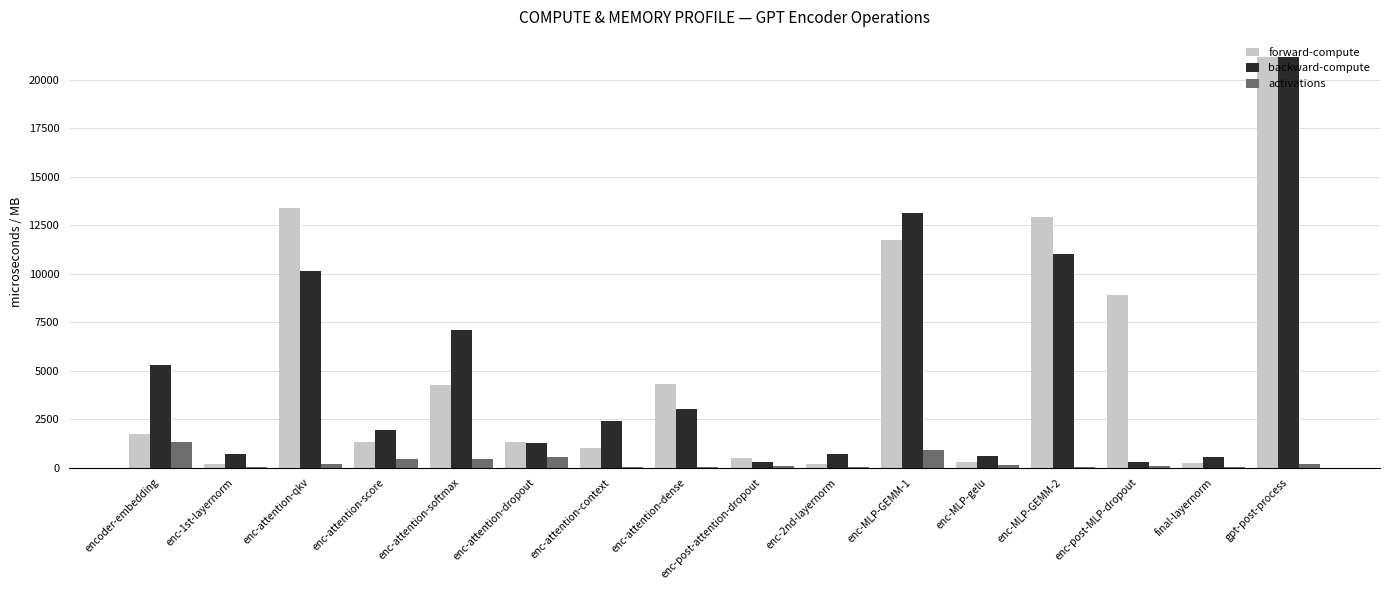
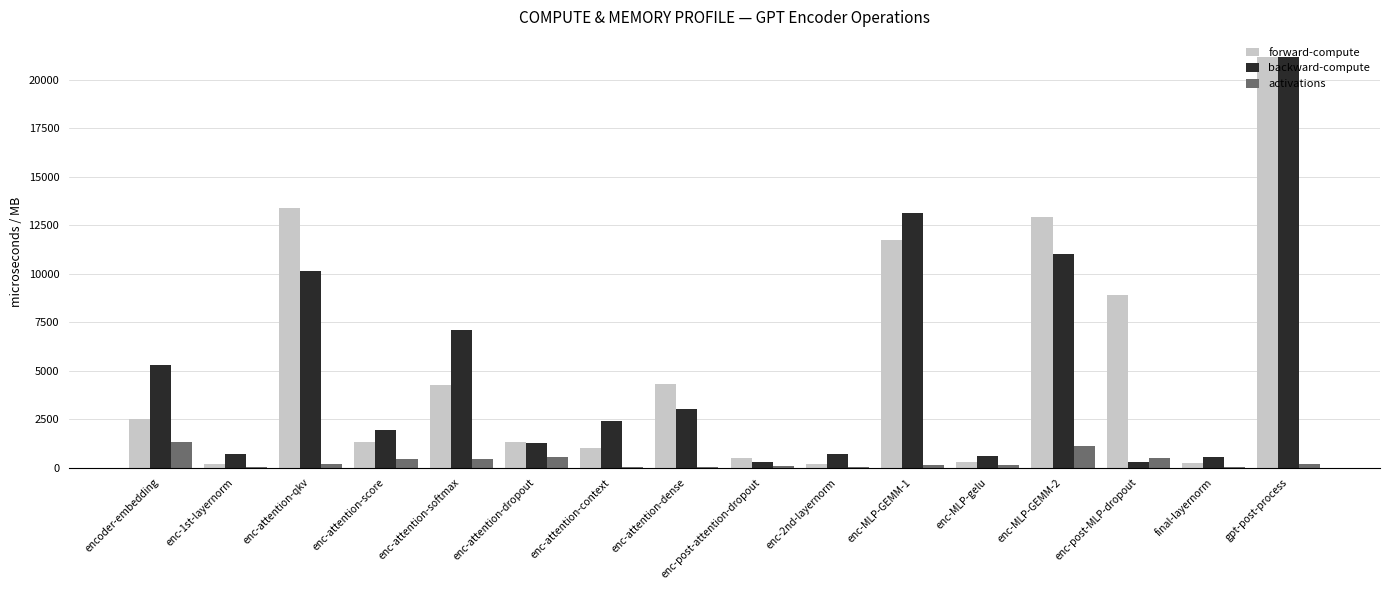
forward-compute, encoder-embedding: 1700 -> 2500
activations, enc-MLP-GEMM-1: 900 -> 100
activations, enc-MLP-GEMM-2: 100 -> 1100
activations, enc-post-MLP-dropout: 100 -> 500
